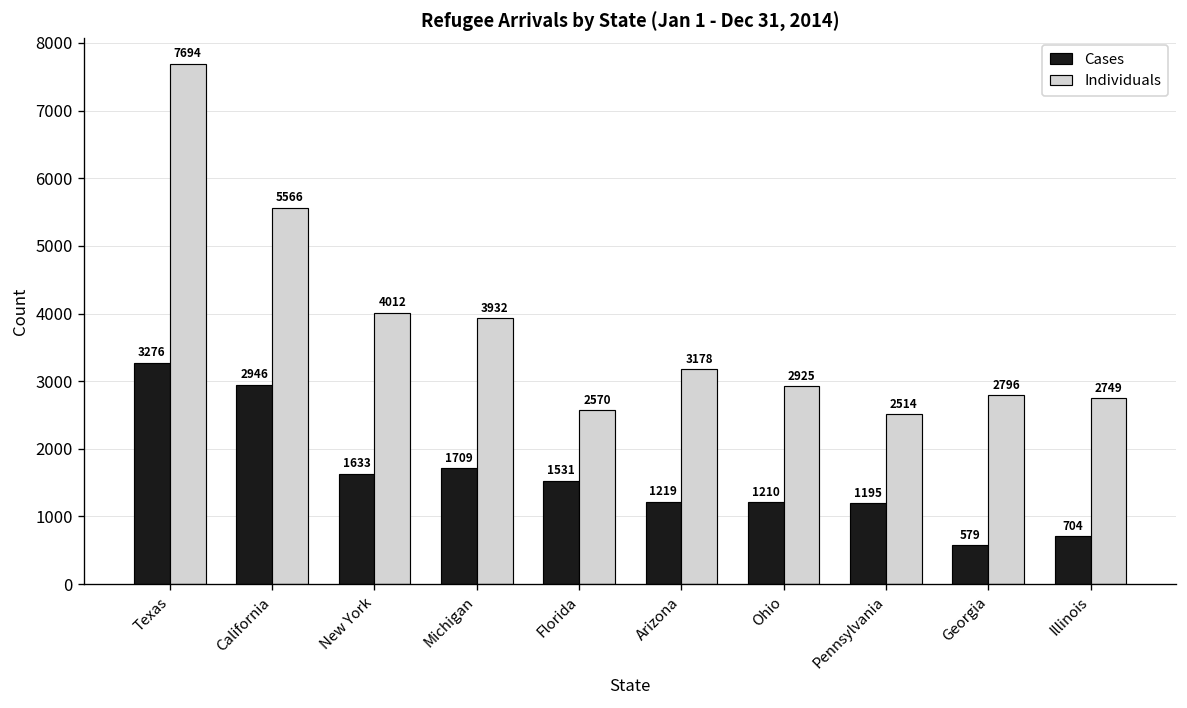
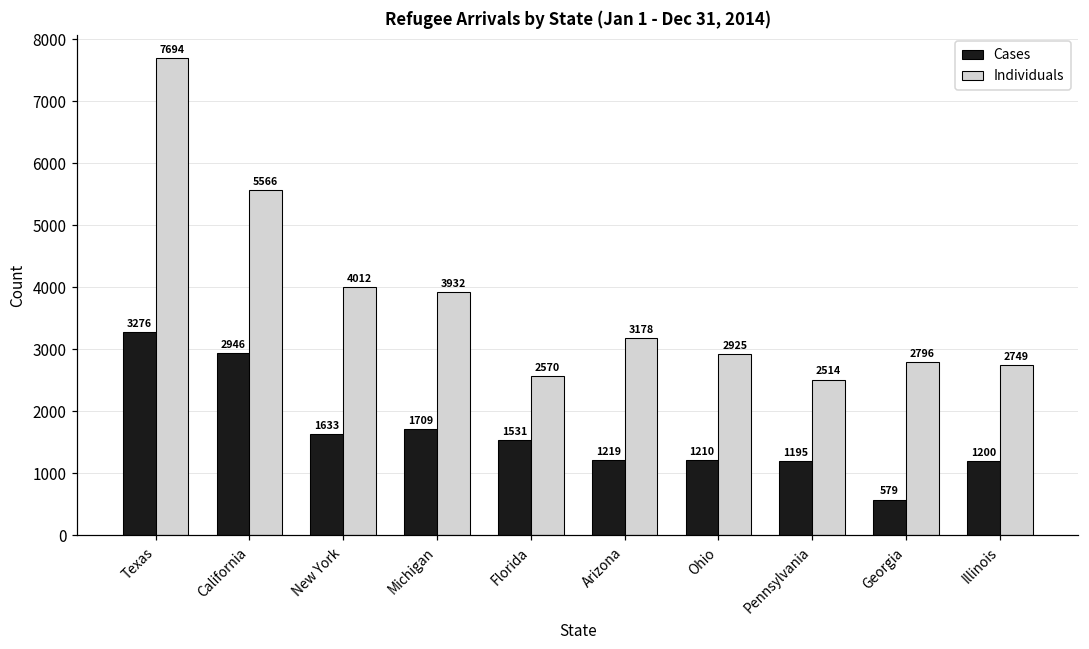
Cases, Illinois: 704 -> 1200
